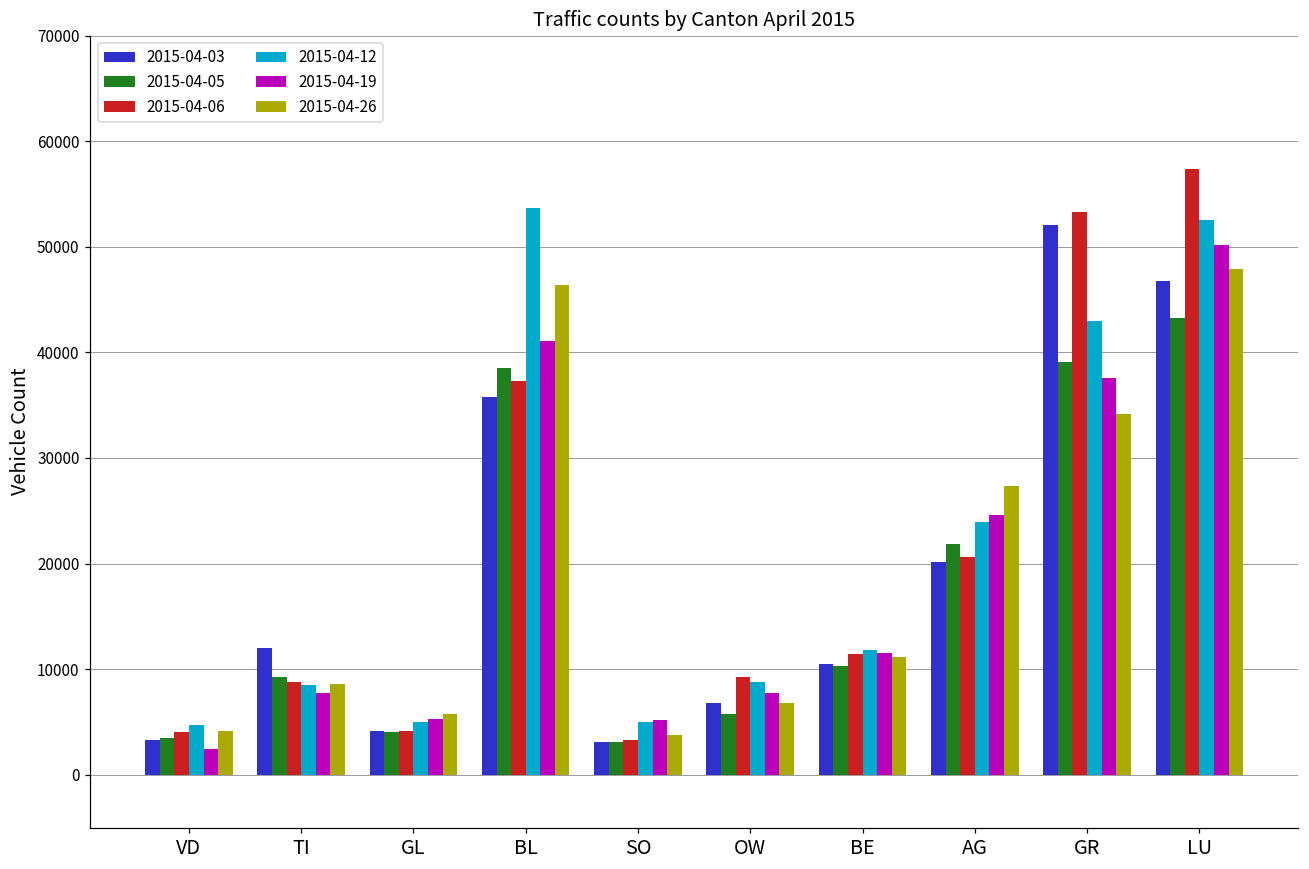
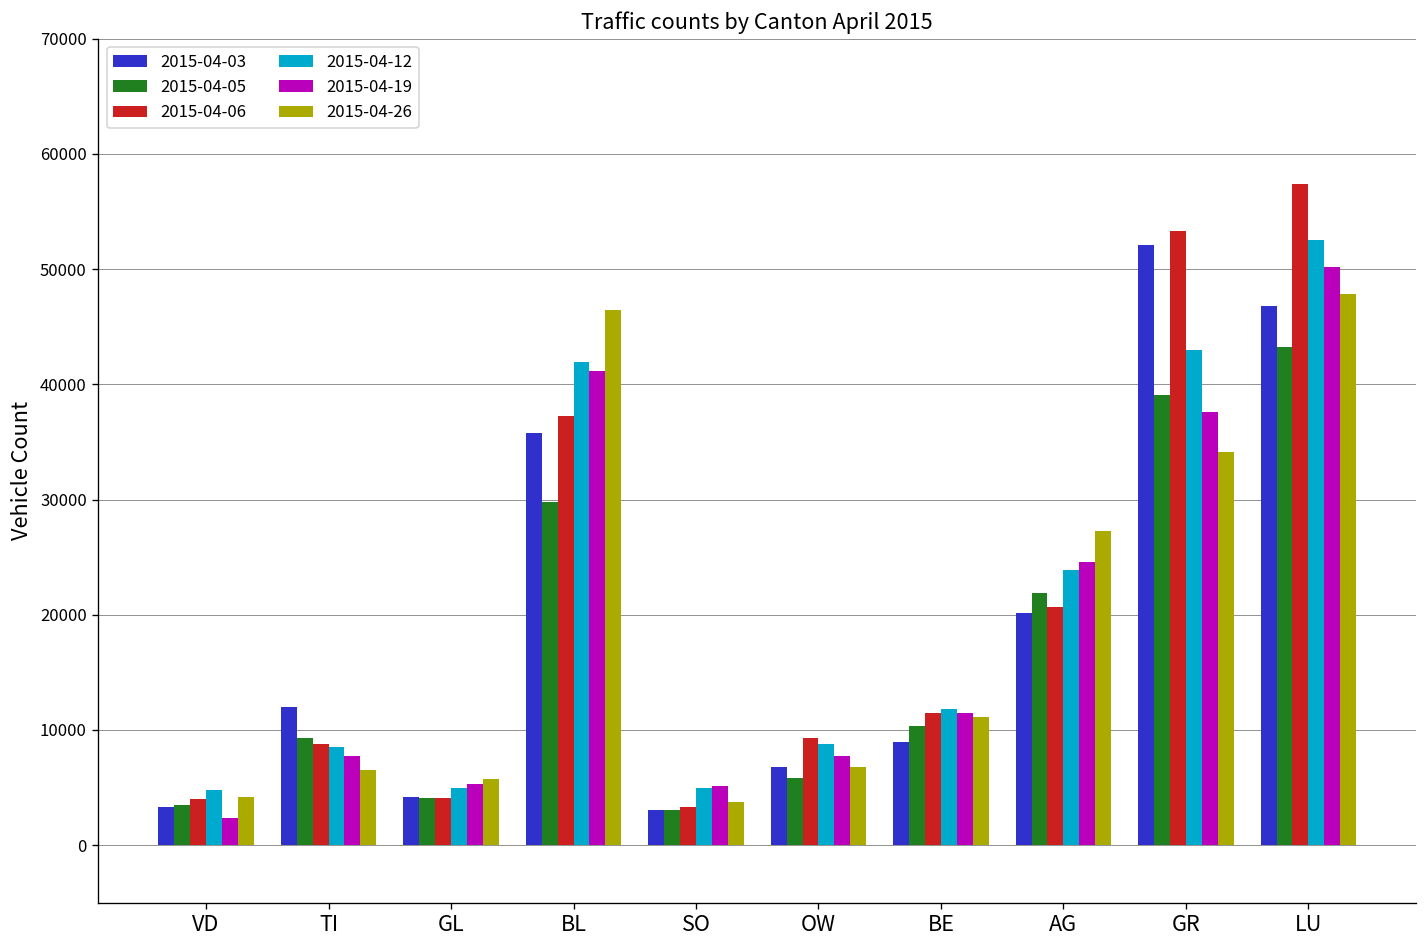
2015-04-26, TI: 9000 -> 7000
2015-04-05, BL: 39000 -> 30000
2015-04-12, BL: 54000 -> 42000
2015-04-03, BE: 10000 -> 9000
